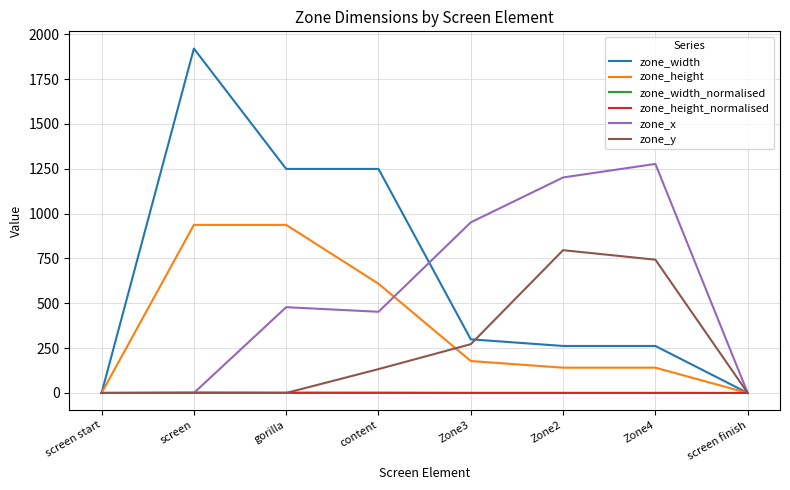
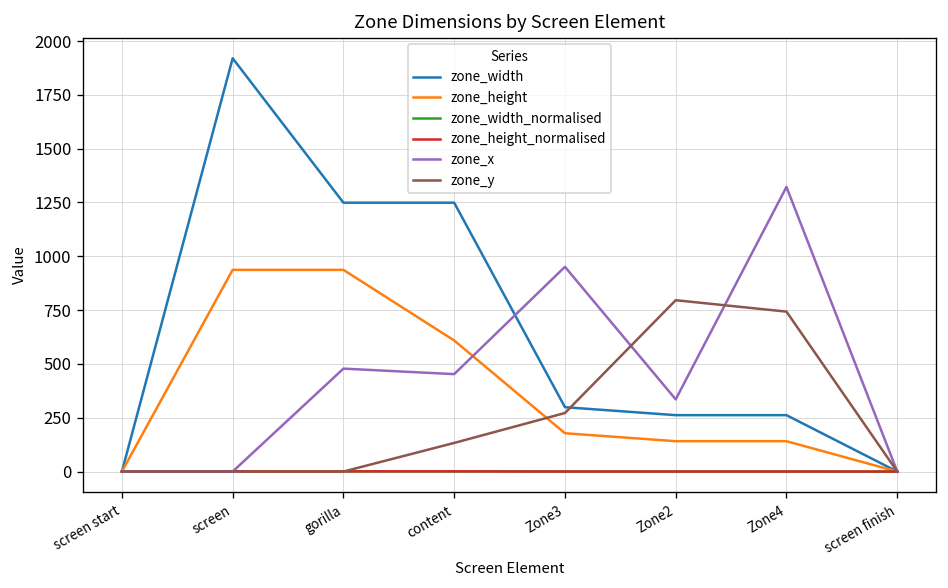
zone_x, Zone2: 1200 -> 340
zone_x, Zone4: 1280 -> 1320
